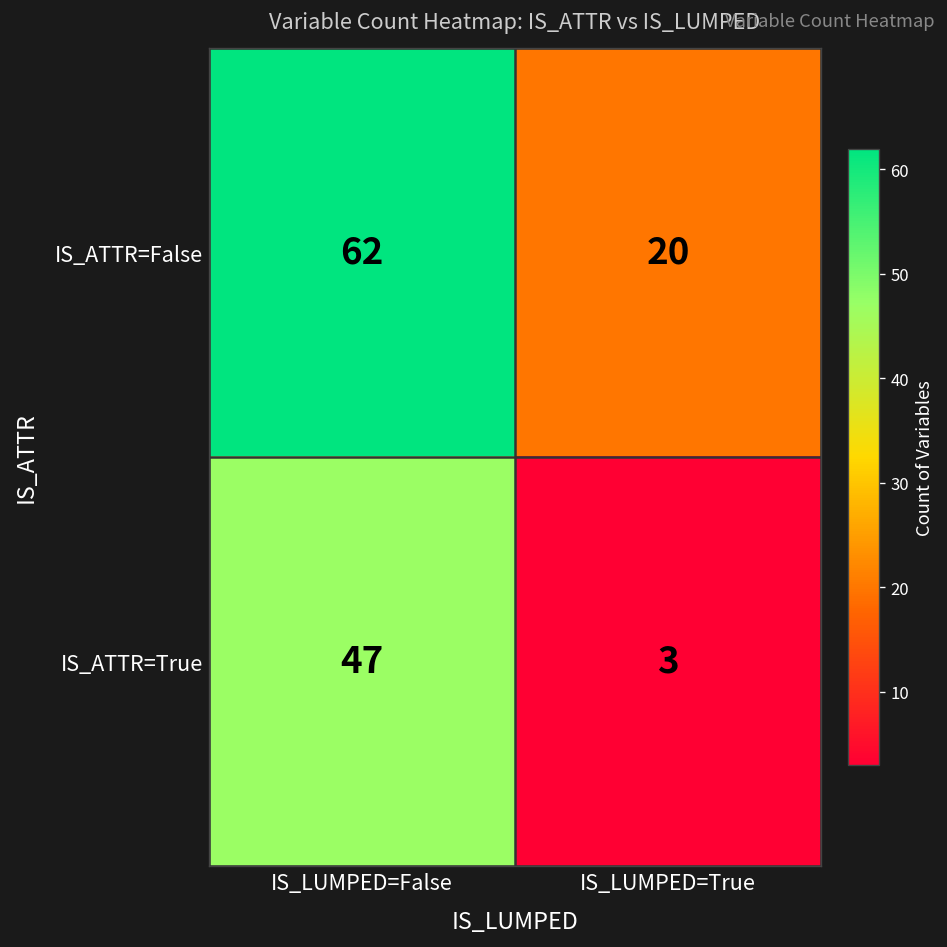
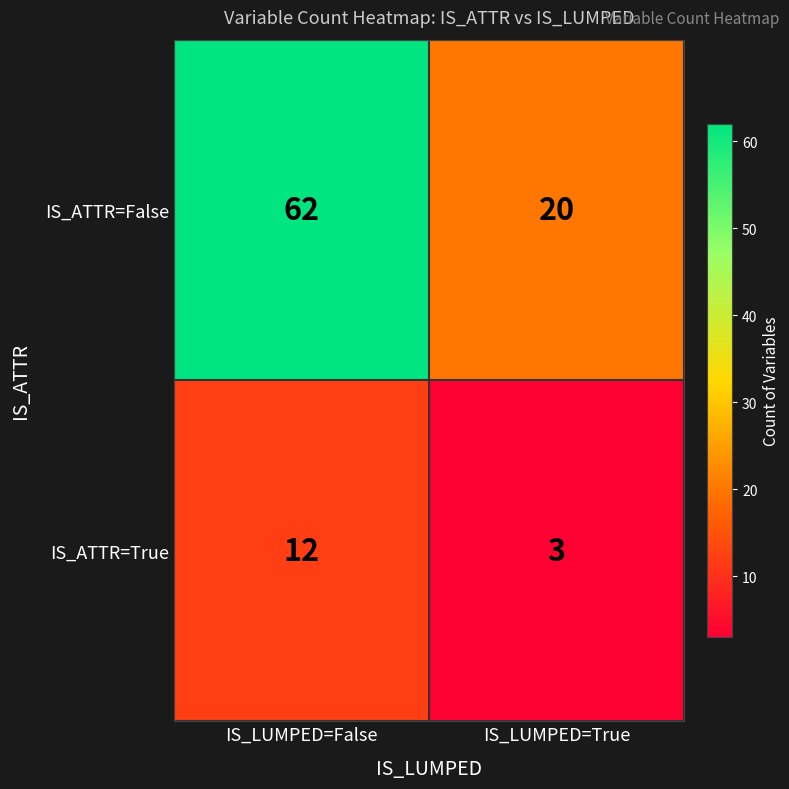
IS_ATTR=True, IS_LUMPED=False: 47 -> 12
